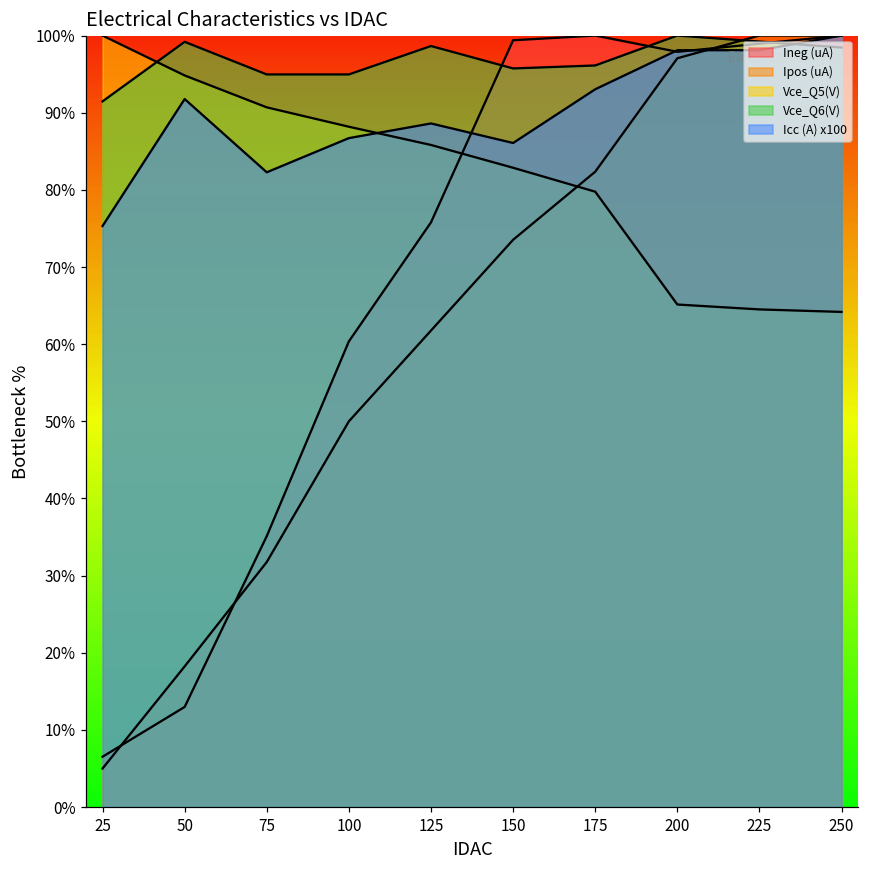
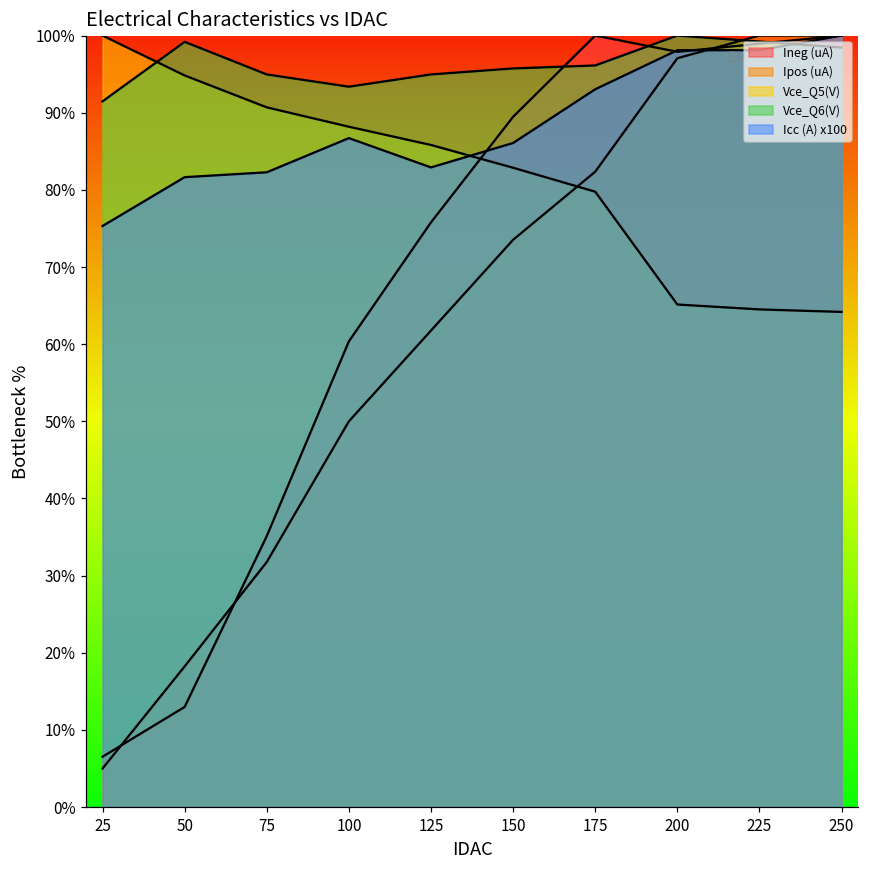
Icc (A) x100, 50: 92% -> 82%
Vce_Q6(V), 100: 95% -> 93%
Vce_Q6(V), 125: 99% -> 95%
Icc (A) x100, 125: 89% -> 83%
Ineg (uA), 150: 99% -> 89%
